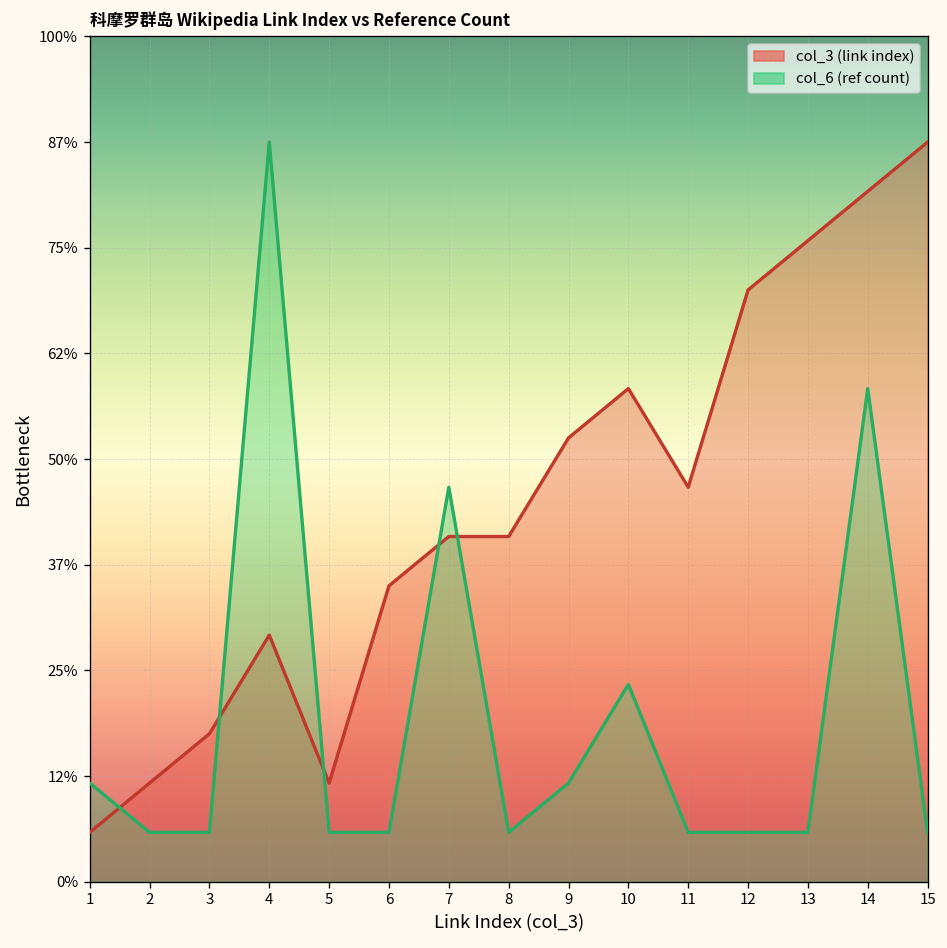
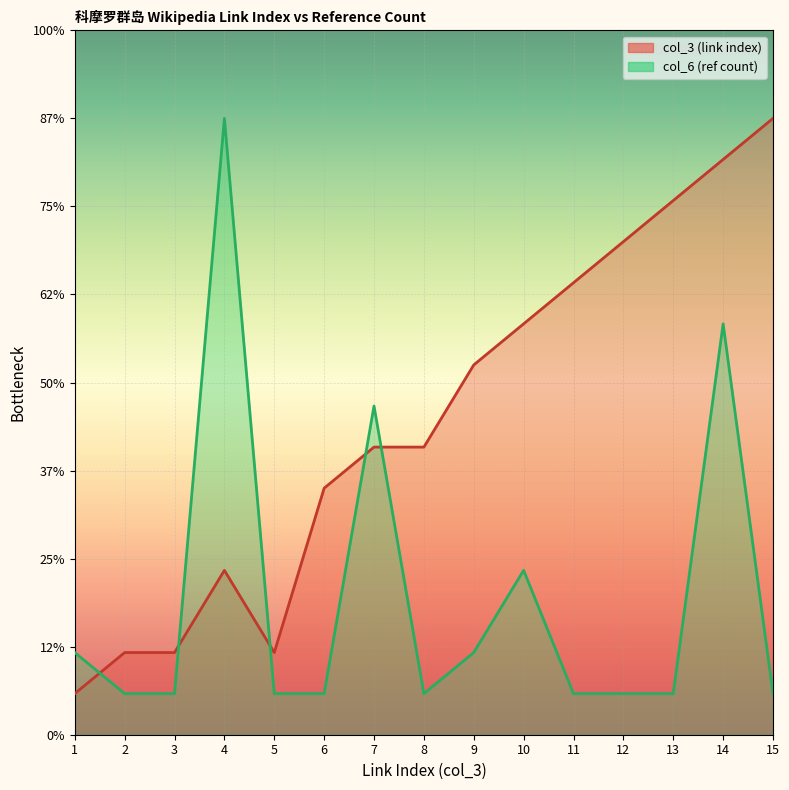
col_3 (link index), 3: 18% -> 12%
col_3 (link index), 4: 29% -> 23%
col_3 (link index), 11: 47% -> 64%
